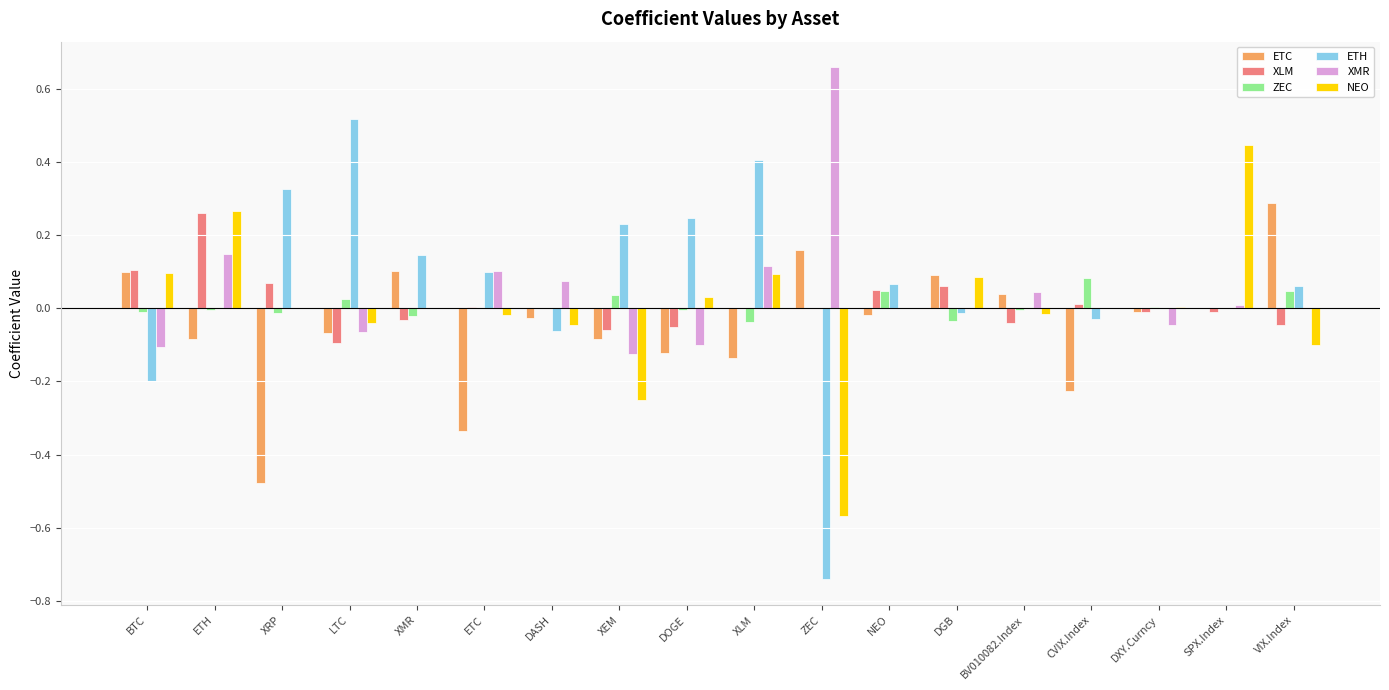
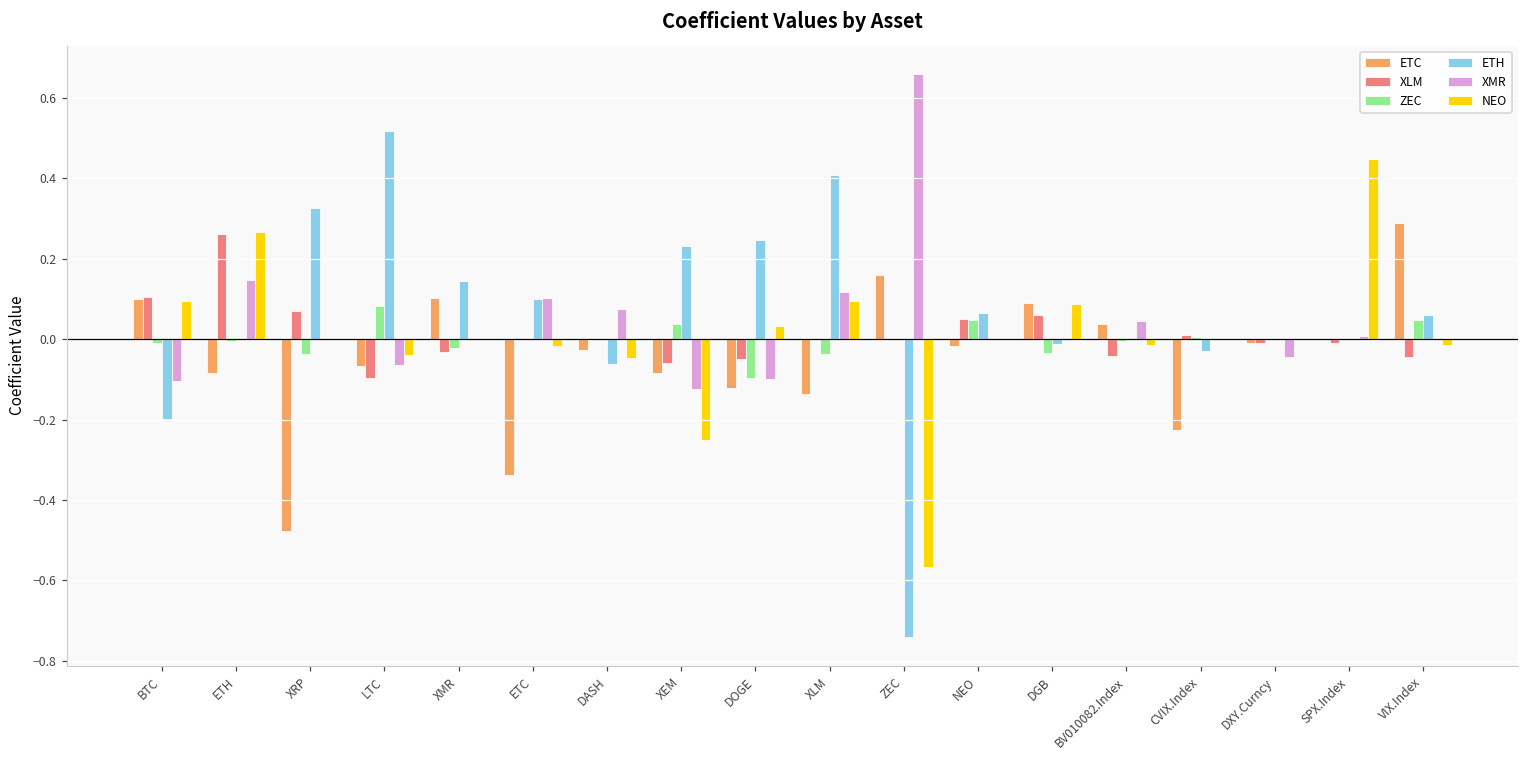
ZEC, XRP: -0.01 -> -0.04
ZEC, LTC: 0.03 -> 0.08
ZEC, DOGE: 0.00 -> -0.10
ZEC, CVIX.Index: 0.08 -> 0.01
NEO, VIX.Index: -0.10 -> -0.02
